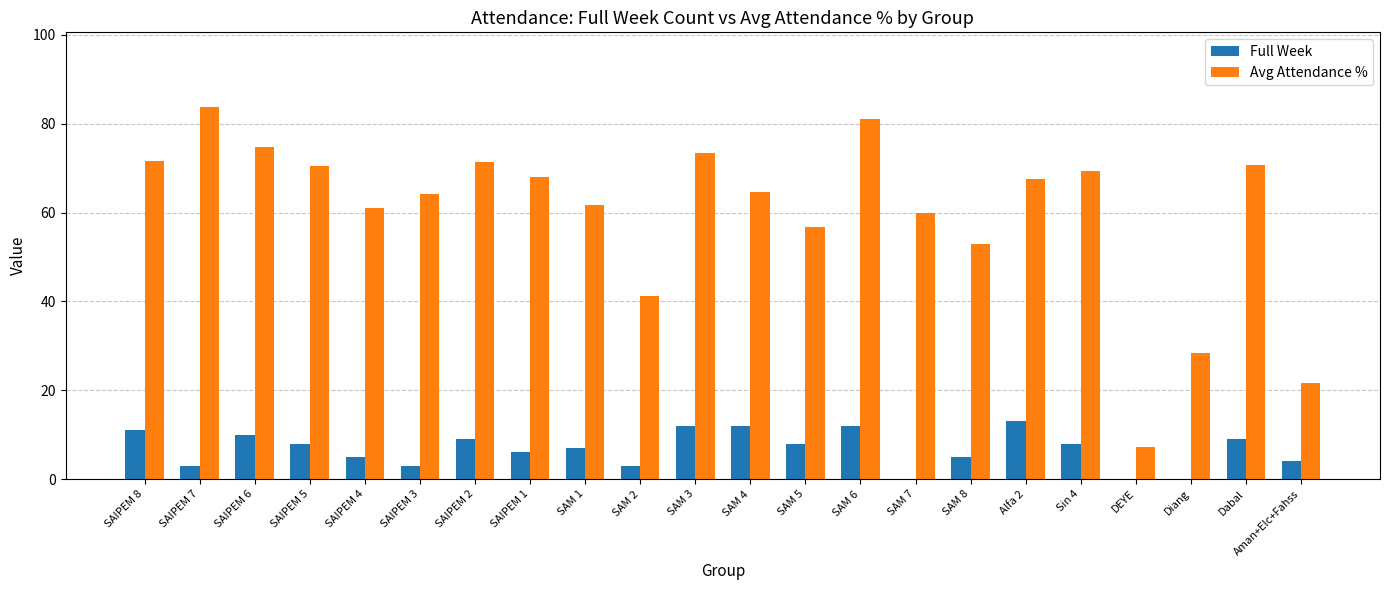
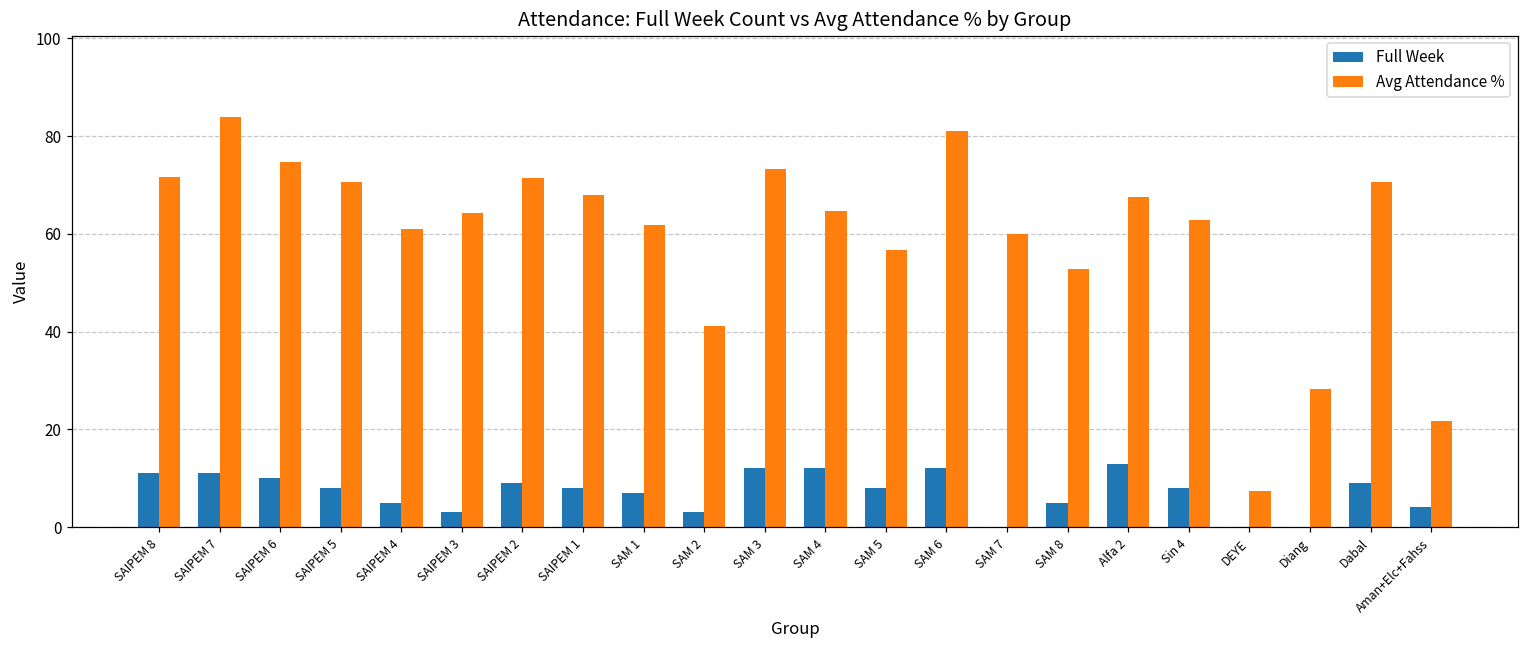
Full Week, SAIPEM 7: 3 -> 11
Full Week, SAIPEM 1: 6 -> 8
Avg Attendance %, Sin 4: 69 -> 63
